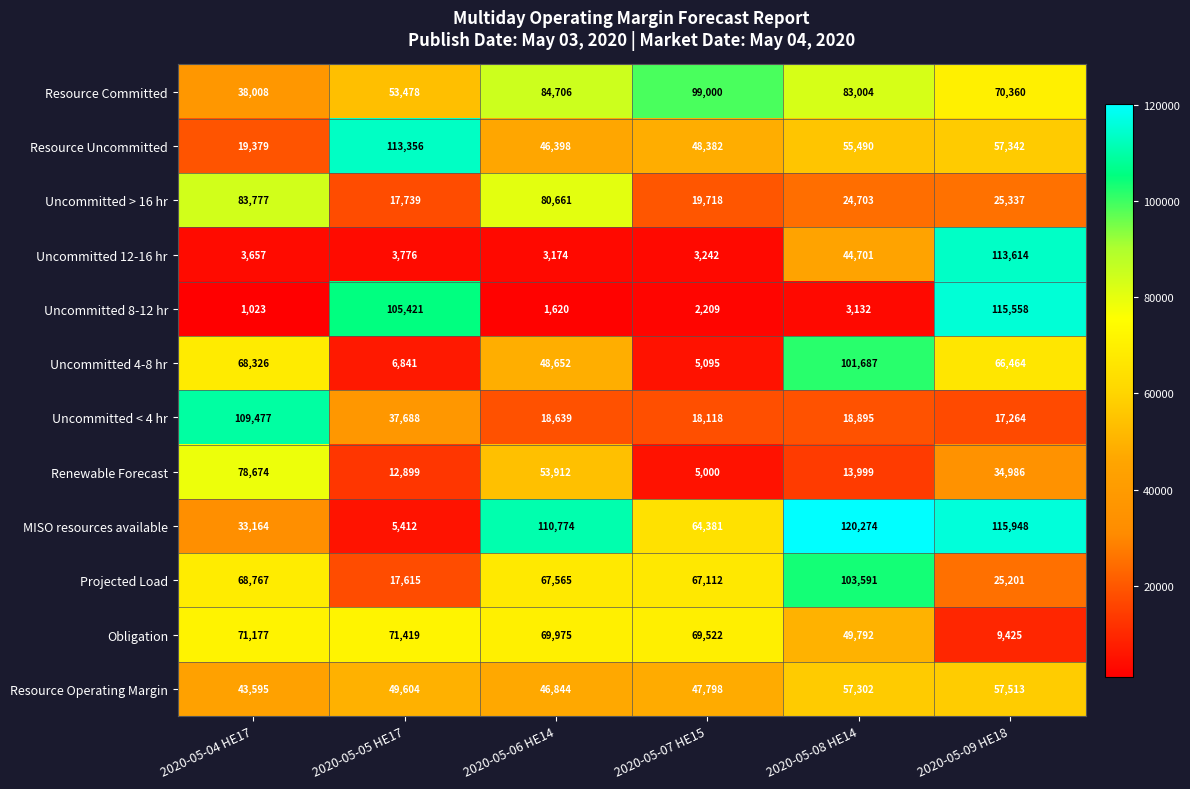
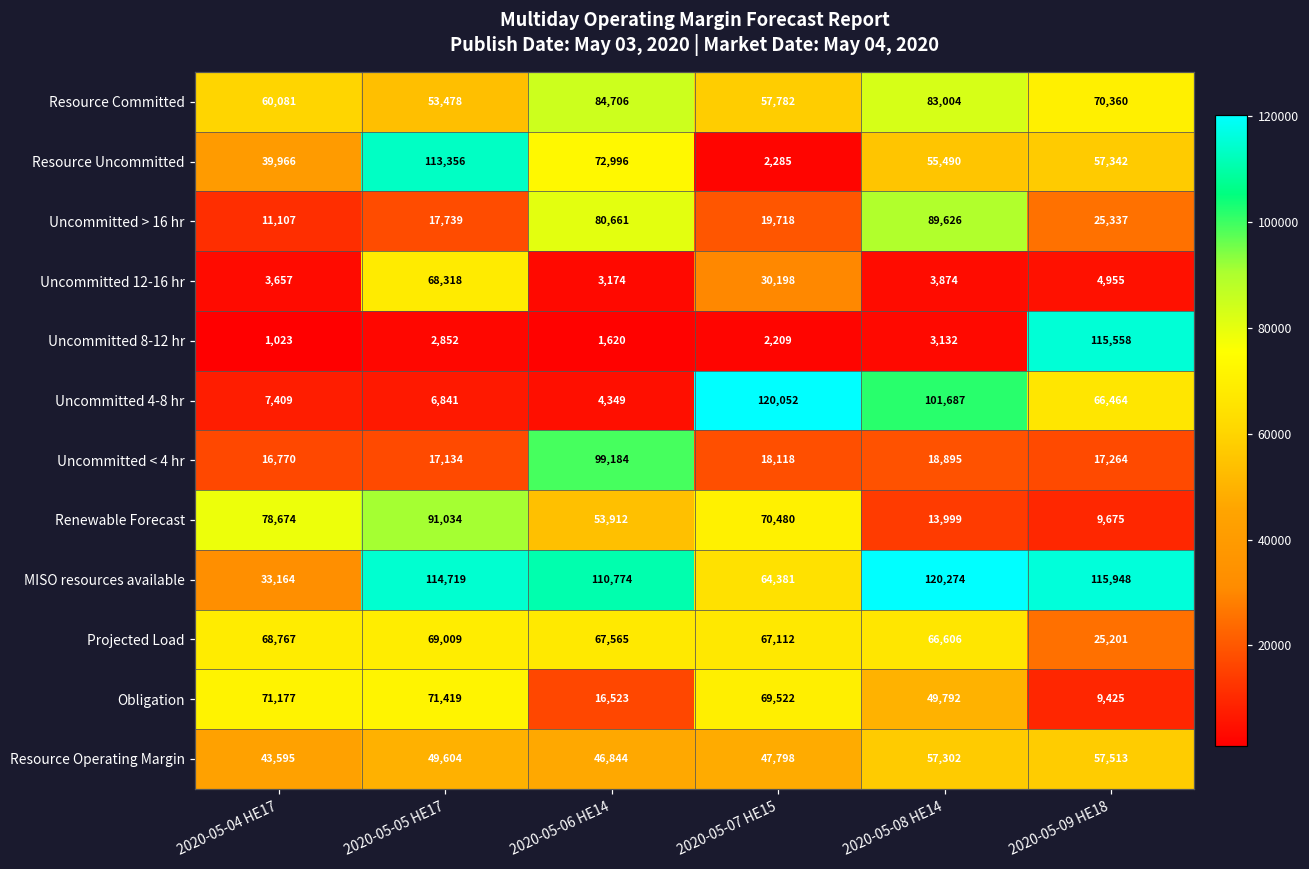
Resource Committed, 2020-05-04 HE17: 38,008 -> 60,081
Resource Committed, 2020-05-07 HE15: 99,000 -> 57,782
Resource Uncommitted, 2020-05-04 HE17: 19,379 -> 39,966
Resource Uncommitted, 2020-05-06 HE14: 46,398 -> 72,996
Resource Uncommitted, 2020-05-07 HE15: 48,382 -> 2,285
Uncommitted > 16 hr, 2020-05-04 HE17: 83,777 -> 11,107
Uncommitted > 16 hr, 2020-05-08 HE14: 24,703 -> 89,626
Uncommitted 12-16 hr, 2020-05-05 HE17: 3,776 -> 68,318
Uncommitted 12-16 hr, 2020-05-07 HE15: 3,242 -> 30,198
Uncommitted 12-16 hr, 2020-05-08 HE14: 44,701 -> 3,874
Uncommitted 12-16 hr, 2020-05-09 HE18: 113,614 -> 4,955
Uncommitted 8-12 hr, 2020-05-05 HE17: 105,421 -> 2,852
Uncommitted 4-8 hr, 2020-05-04 HE17: 68,326 -> 7,409
Uncommitted 4-8 hr, 2020-05-06 HE14: 48,652 -> 4,349
Uncommitted 4-8 hr, 2020-05-07 HE15: 5,095 -> 120,052
Uncommitted < 4 hr, 2020-05-04 HE17: 109,477 -> 16,770
Uncommitted < 4 hr, 2020-05-05 HE17: 37,688 -> 17,134
Uncommitted < 4 hr, 2020-05-06 HE14: 18,639 -> 99,184
Renewable Forecast, 2020-05-05 HE17: 12,899 -> 91,034
Renewable Forecast, 2020-05-07 HE15: 5,000 -> 70,480
Renewable Forecast, 2020-05-09 HE18: 34,986 -> 9,675
MISO resources available, 2020-05-05 HE17: 5,412 -> 114,719
Projected Load, 2020-05-05 HE17: 17,615 -> 69,009
Projected Load, 2020-05-08 HE14: 103,591 -> 66,606
Obligation, 2020-05-06 HE14: 69,975 -> 16,523
